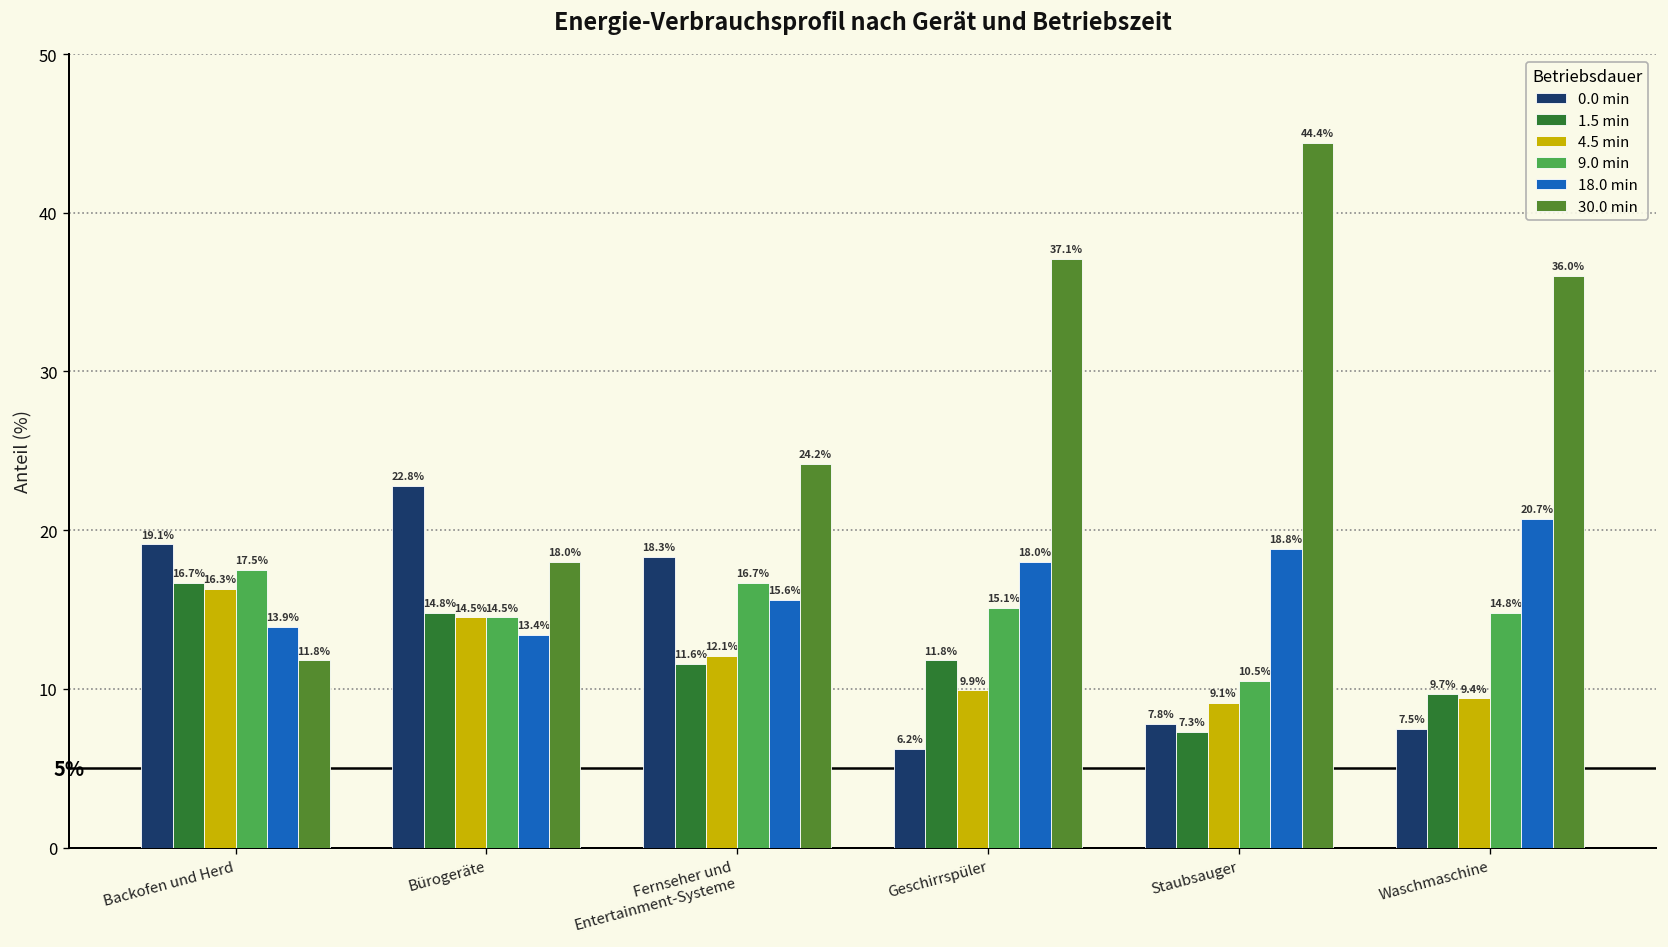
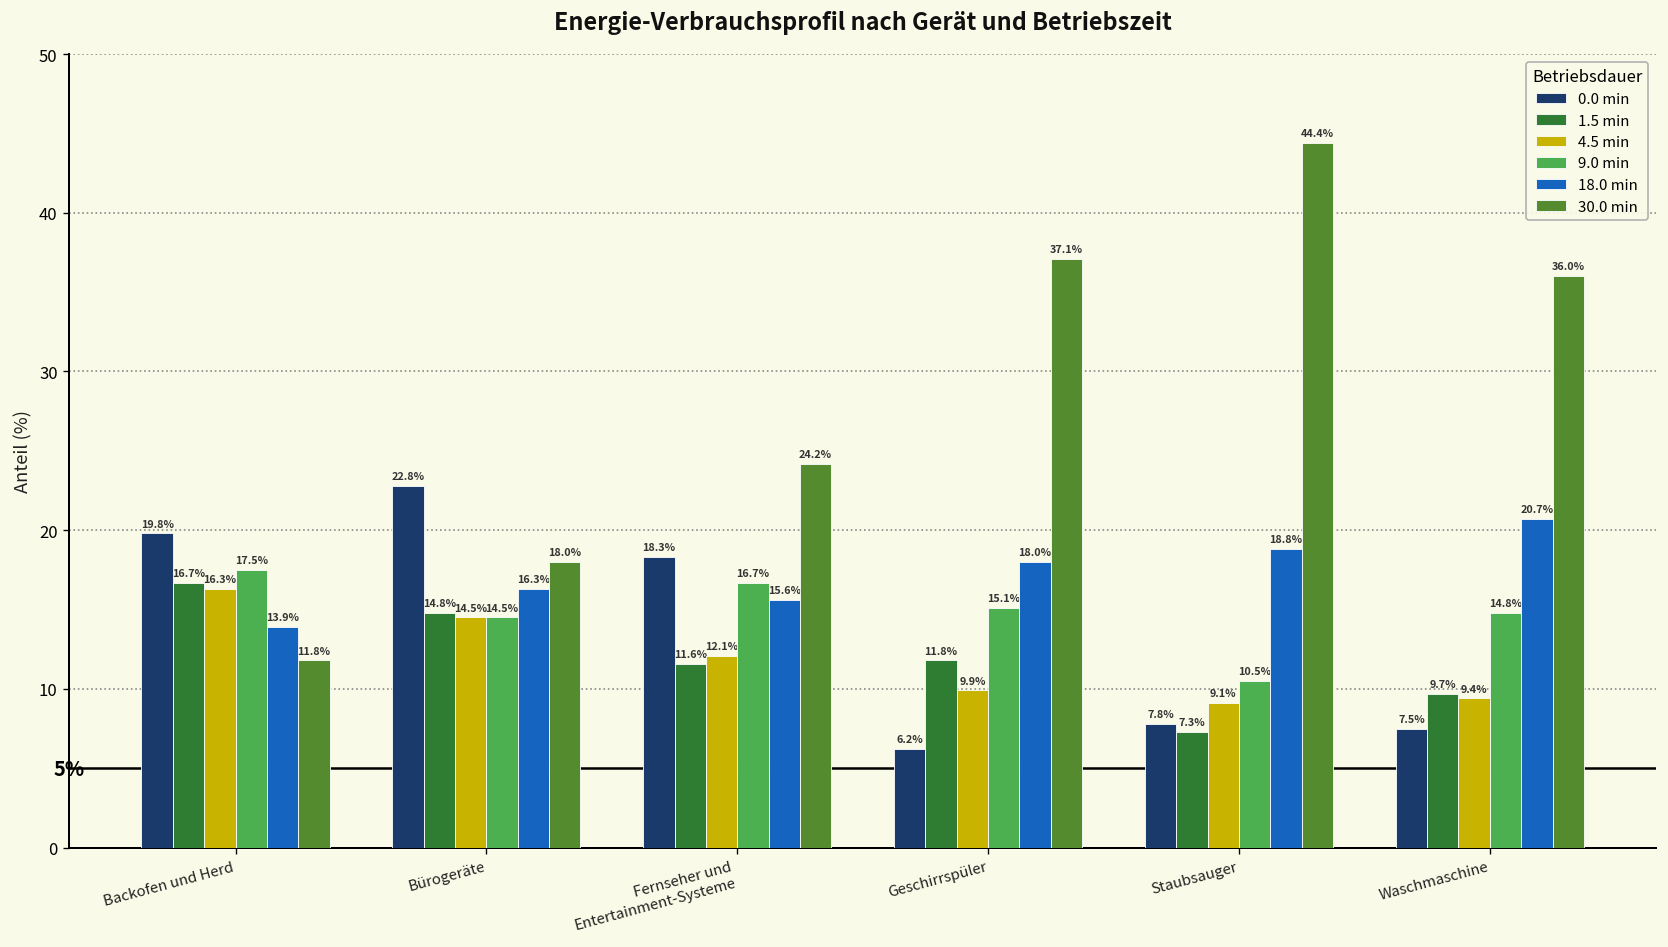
0.0 min, Backofen und Herd: 19.1% -> 19.8%
18.0 min, Bürogeräte: 13.4% -> 16.3%
